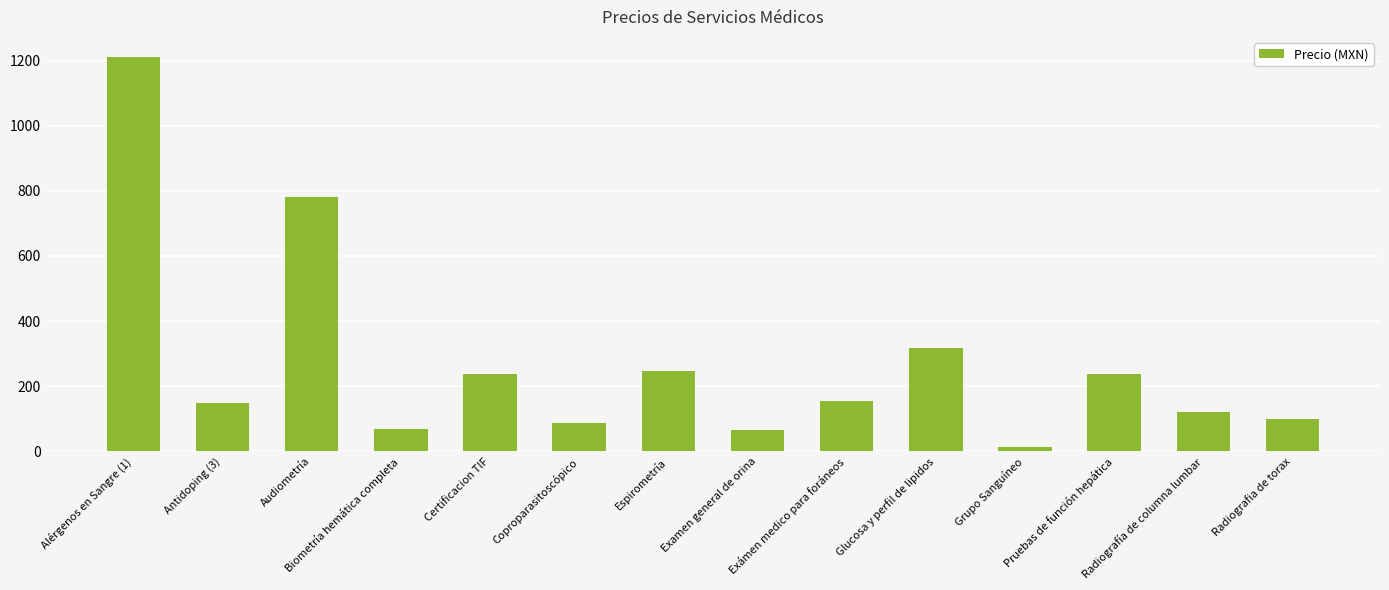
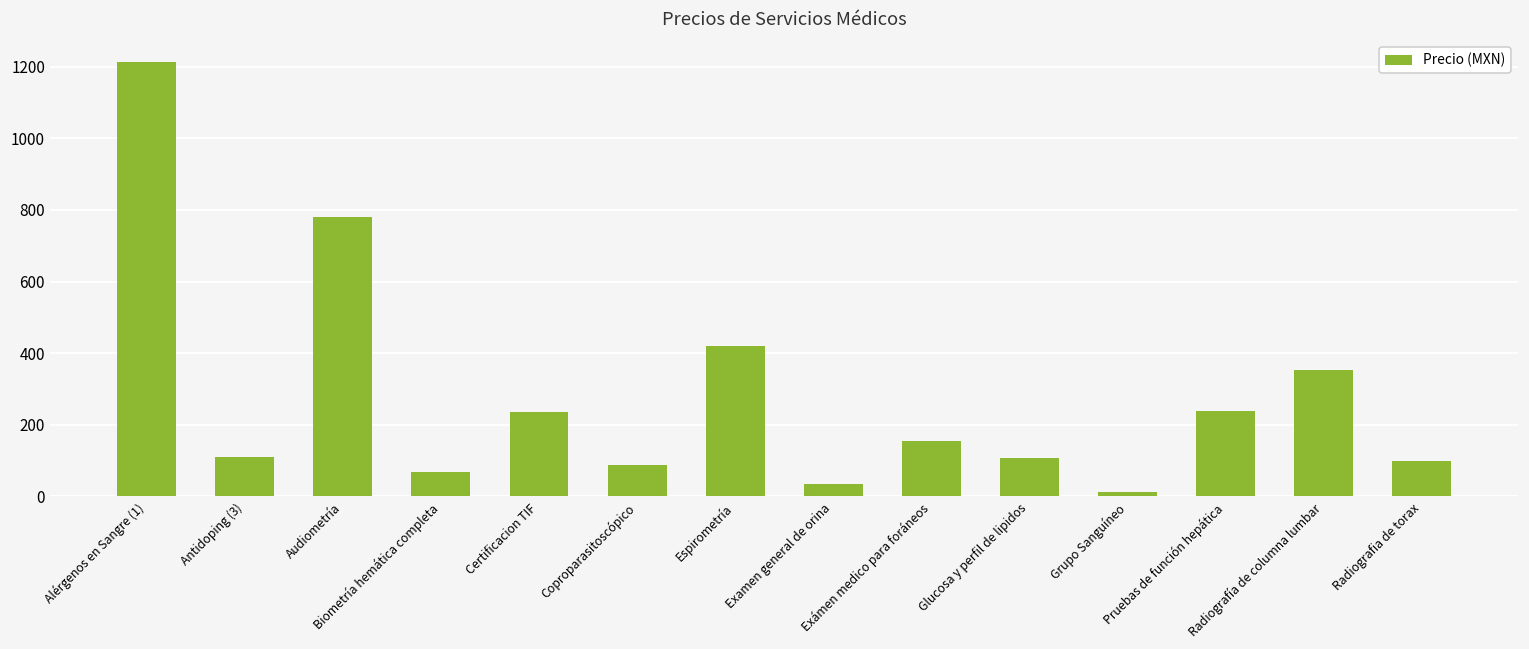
Antidoping (3): 150 -> 110
Espirometría: 250 -> 420
Examen general de orina: 70 -> 40
Glucosa y perfil de lipidos: 320 -> 110
Radiografía de columna lumbar: 120 -> 350
